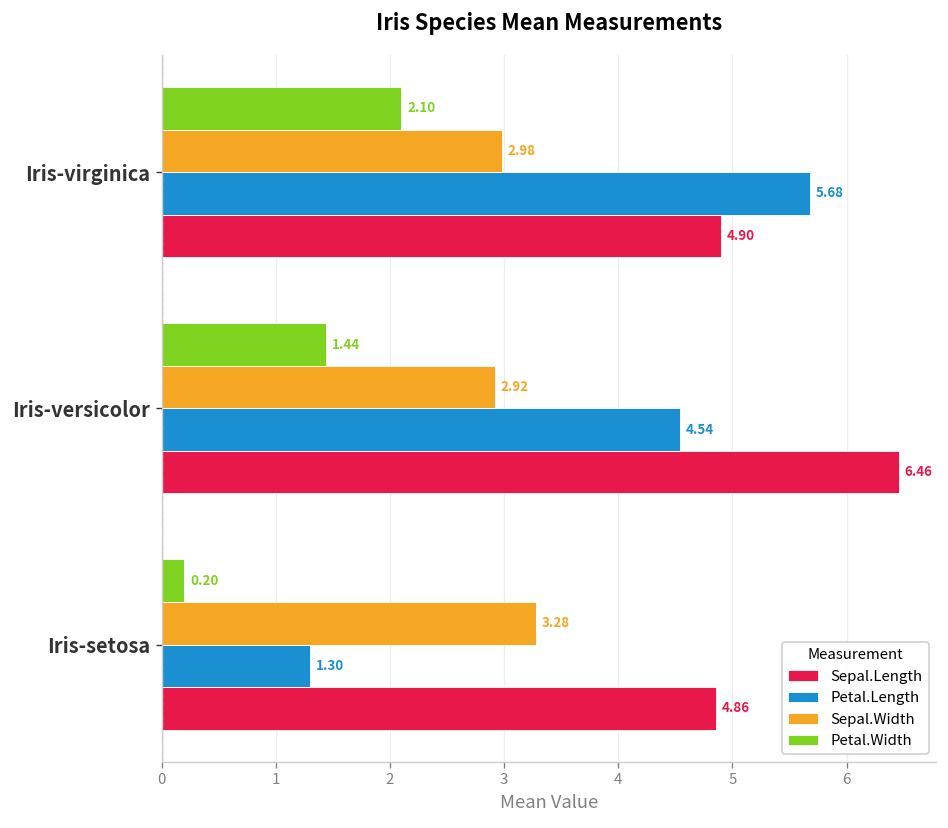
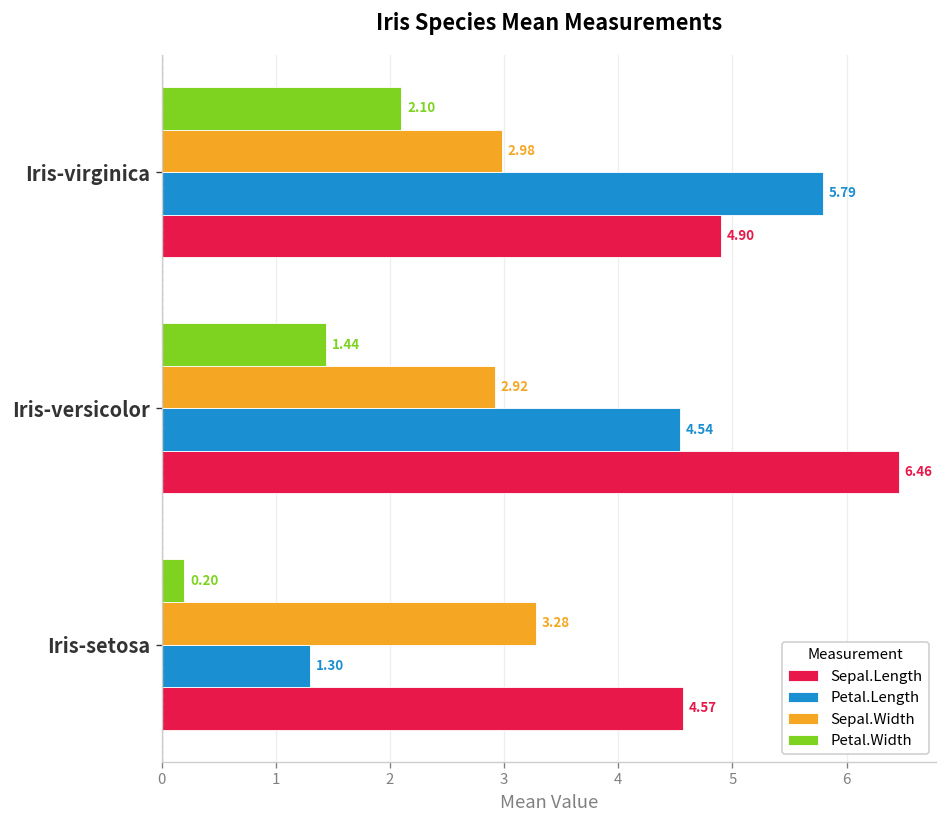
Petal.Length, Iris-virginica: 5.68 -> 5.79
Sepal.Length, Iris-setosa: 4.86 -> 4.57
